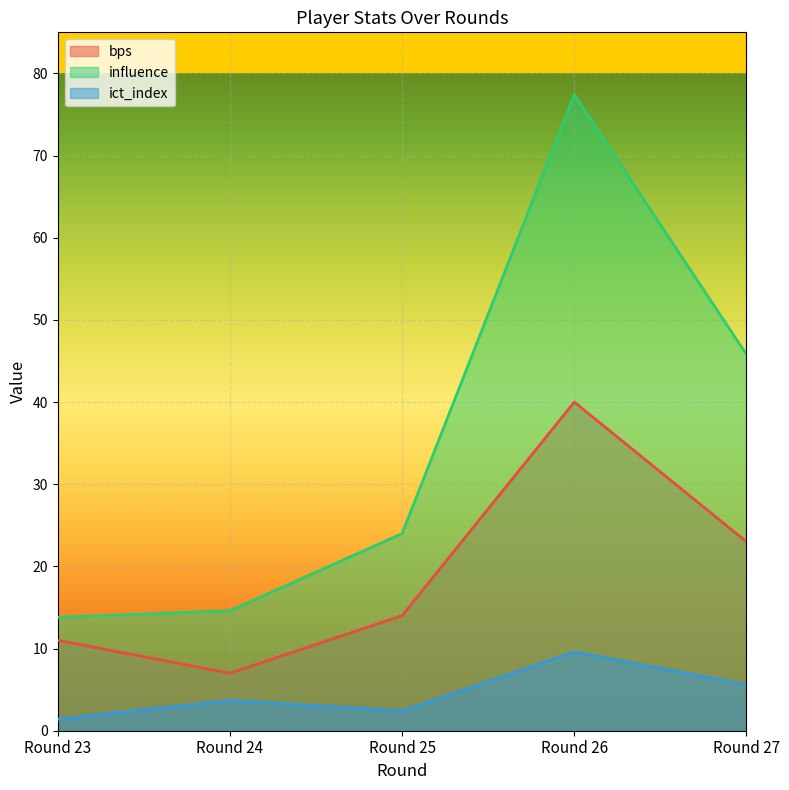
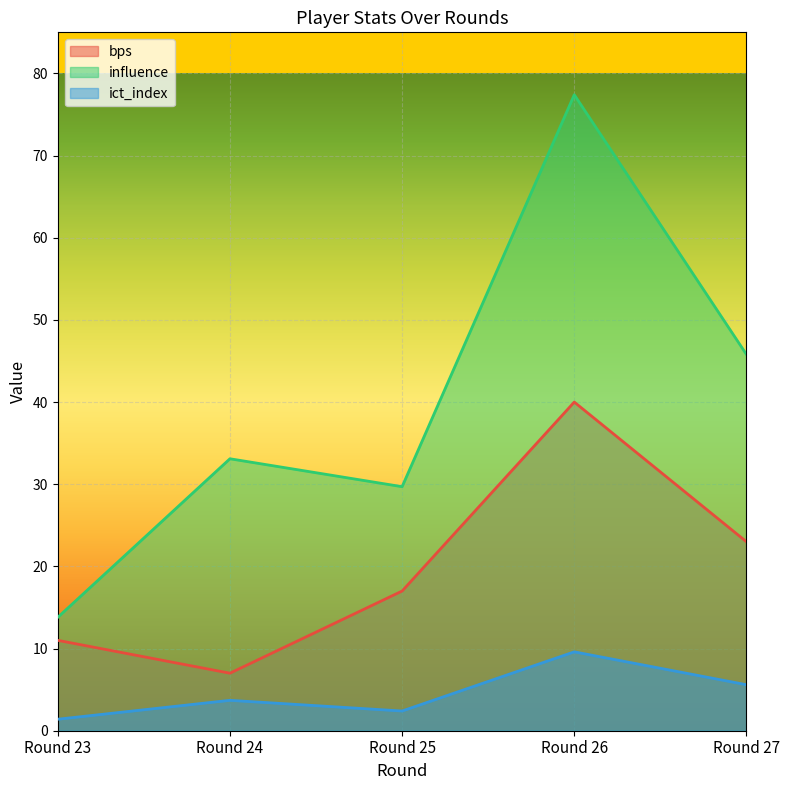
influence, Round 24: 15 -> 33
bps, Round 25: 14 -> 17
influence, Round 25: 24 -> 30
